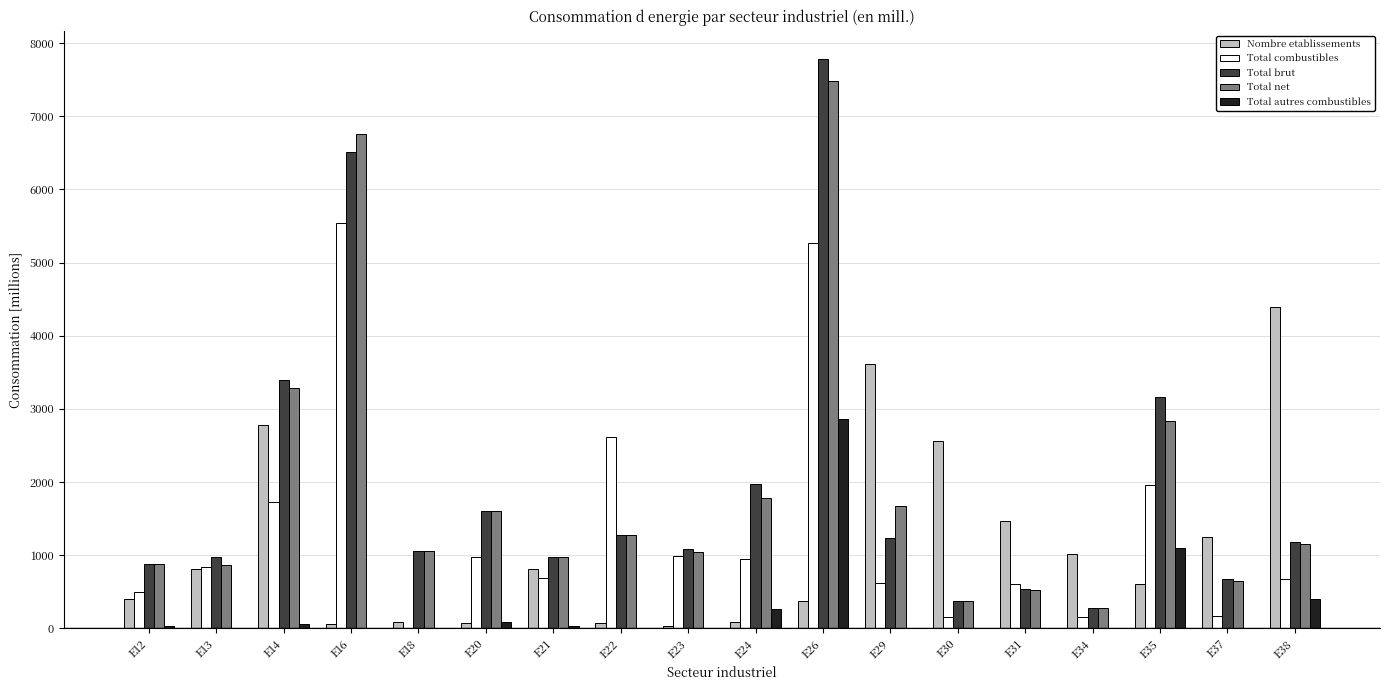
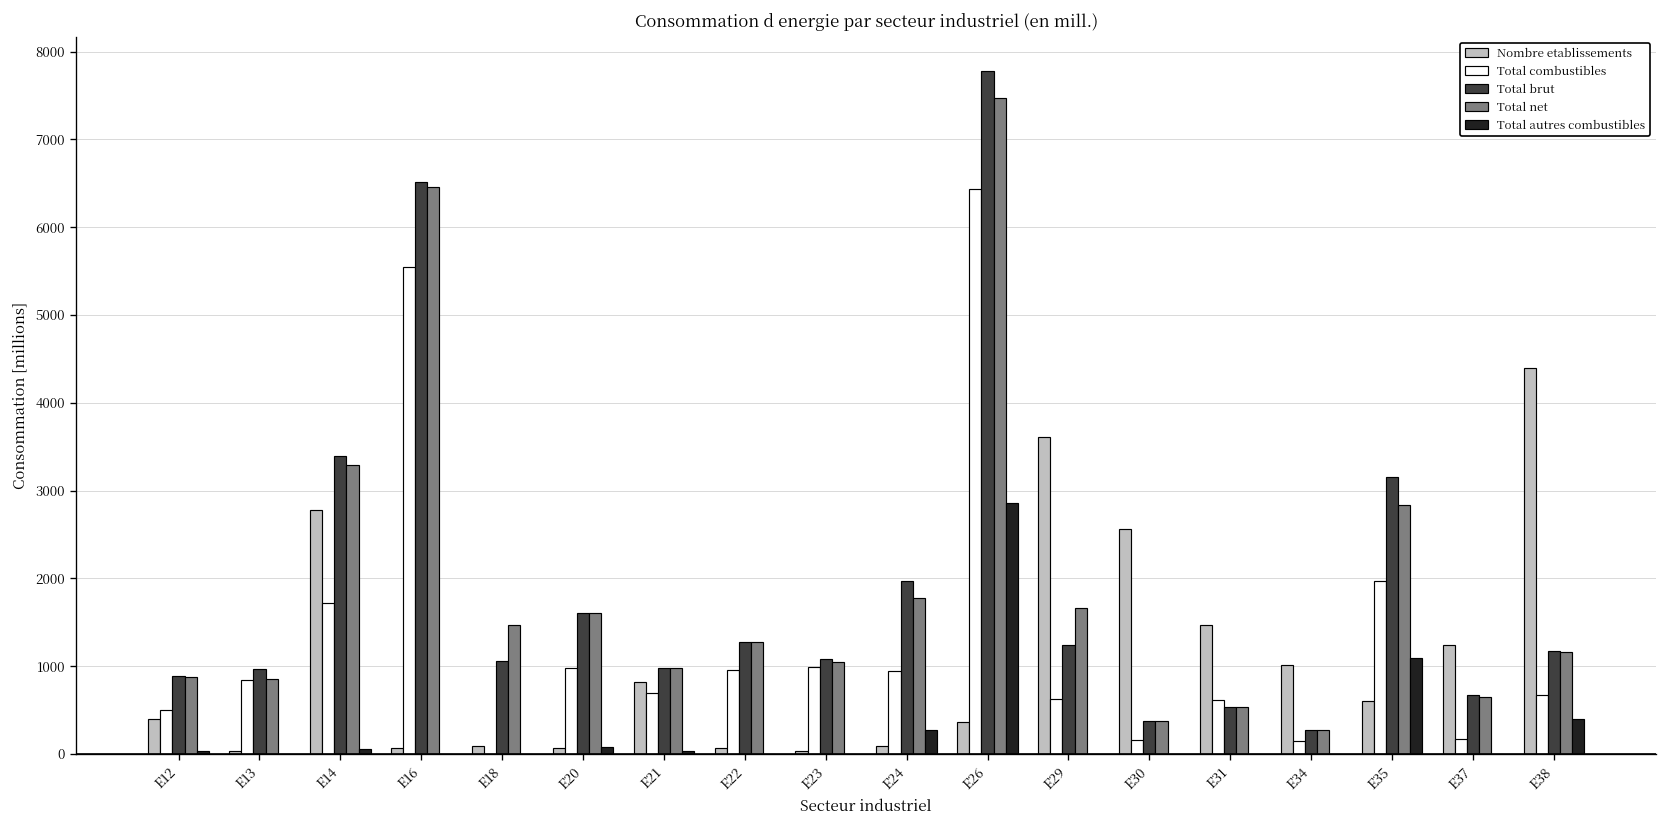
Nombre etablissements, E13: 800 -> 0
Total net, E16: 6800 -> 6500
Total net, E18: 1100 -> 1500
Total combustibles, E22: 2600 -> 1000
Total combustibles, E26: 5300 -> 6400
